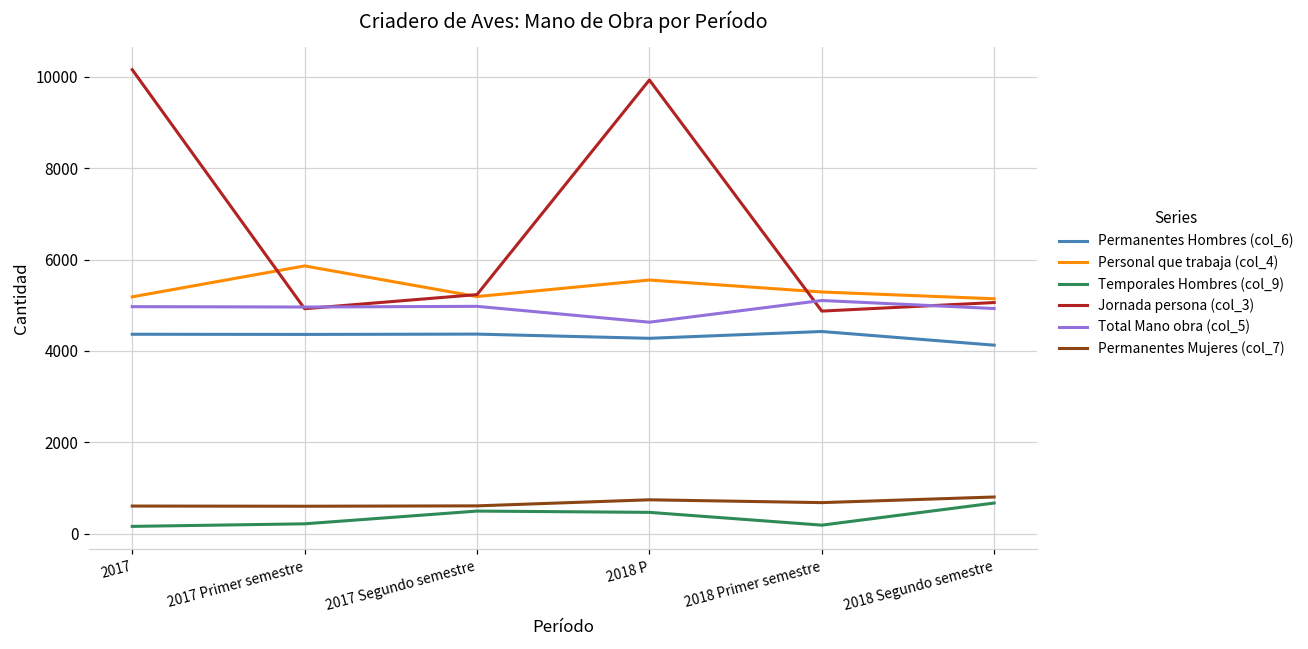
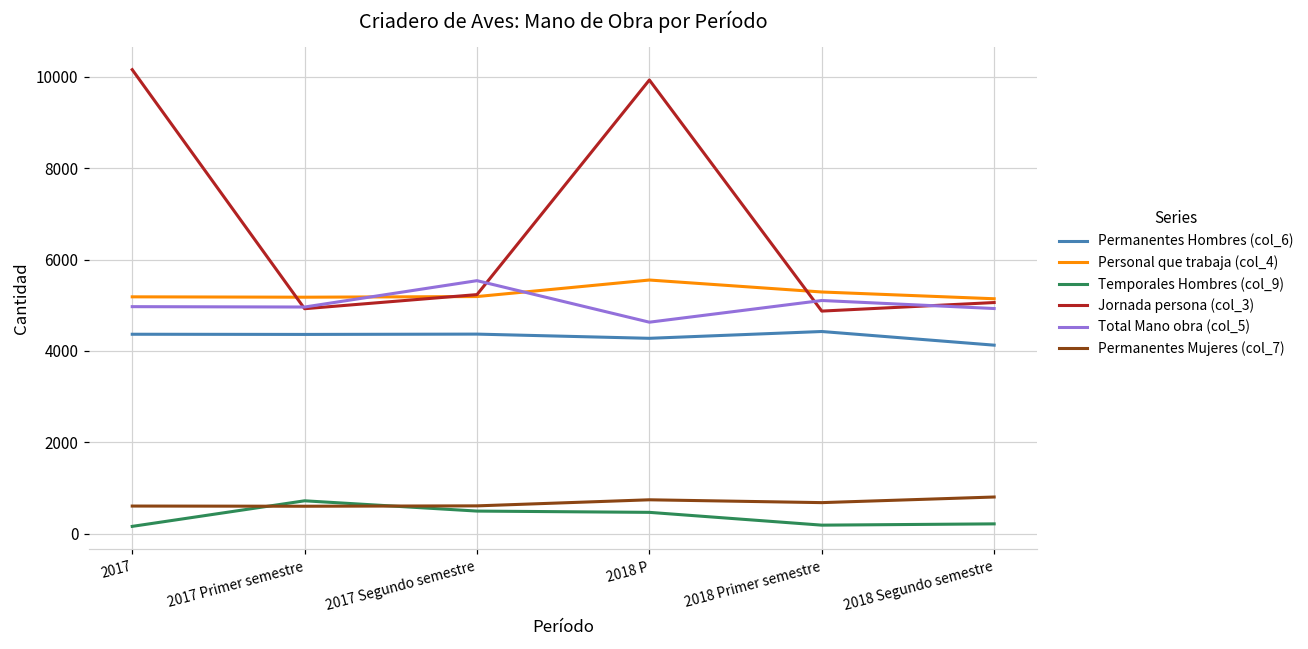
Personal que trabaja (col_4), 2017 Primer semestre: 5900 -> 5200
Temporales Hombres (col_9), 2017 Primer semestre: 200 -> 700
Total Mano obra (col_5), 2017 Segundo semestre: 5000 -> 5500
Temporales Hombres (col_9), 2018 Segundo semestre: 700 -> 200
